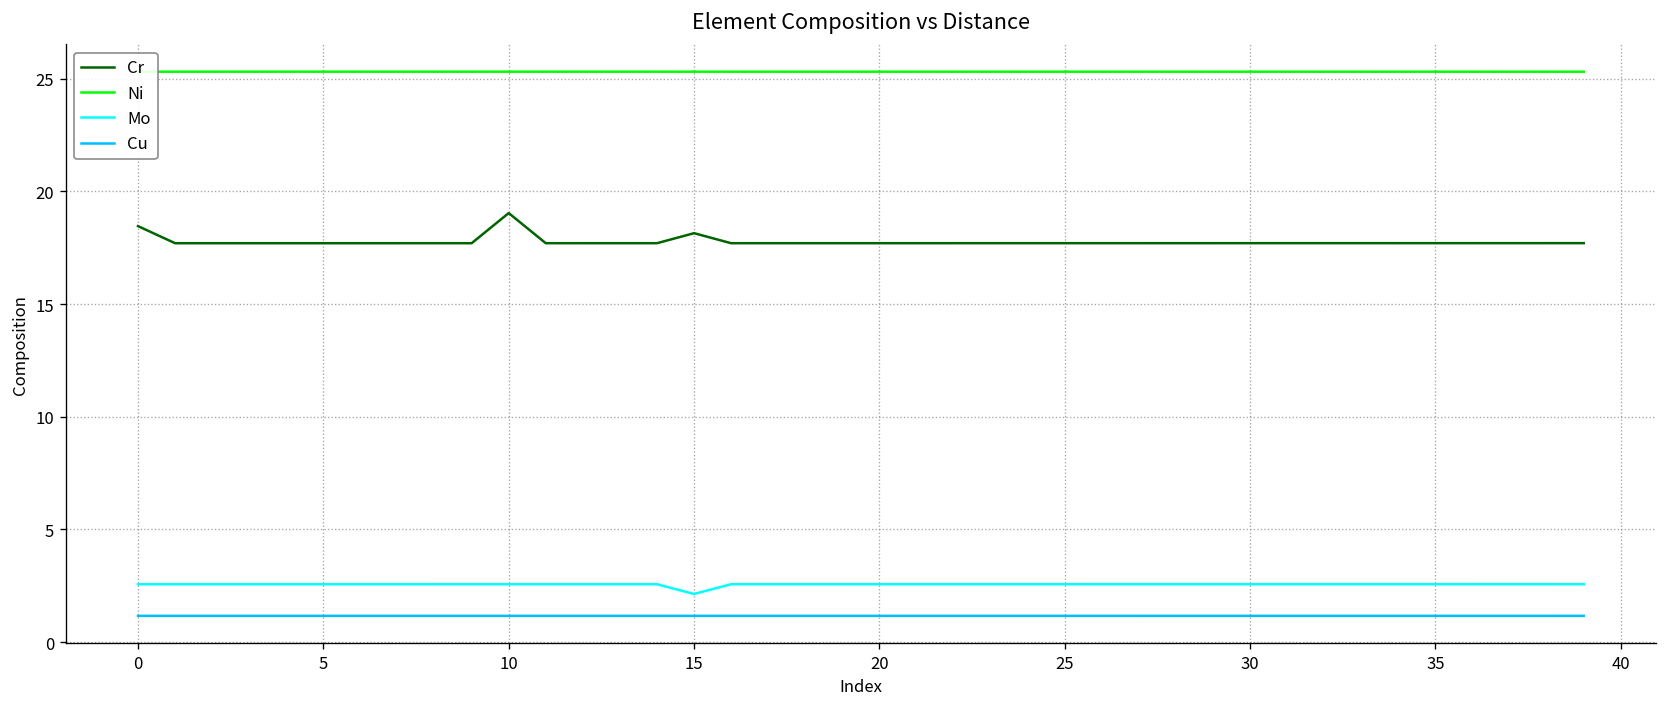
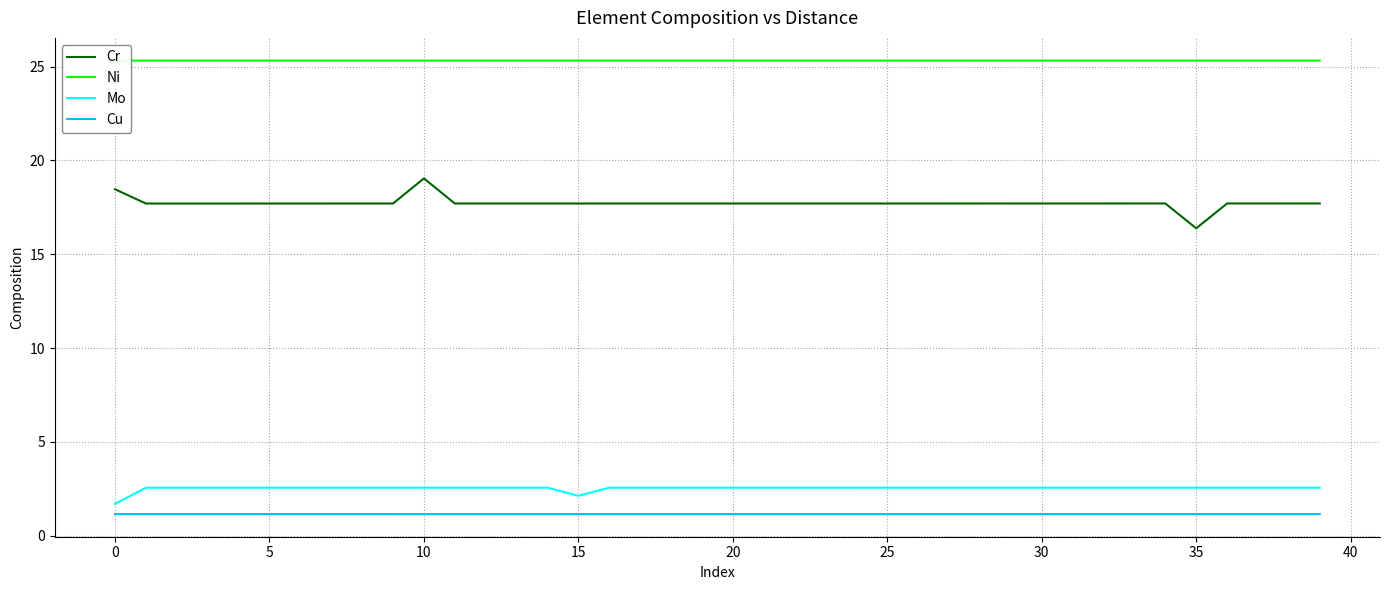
Mo, 0: 2.6 -> 1.7
Cr, 15: 18.1 -> 17.7
Cr, 35: 17.7 -> 16.4
